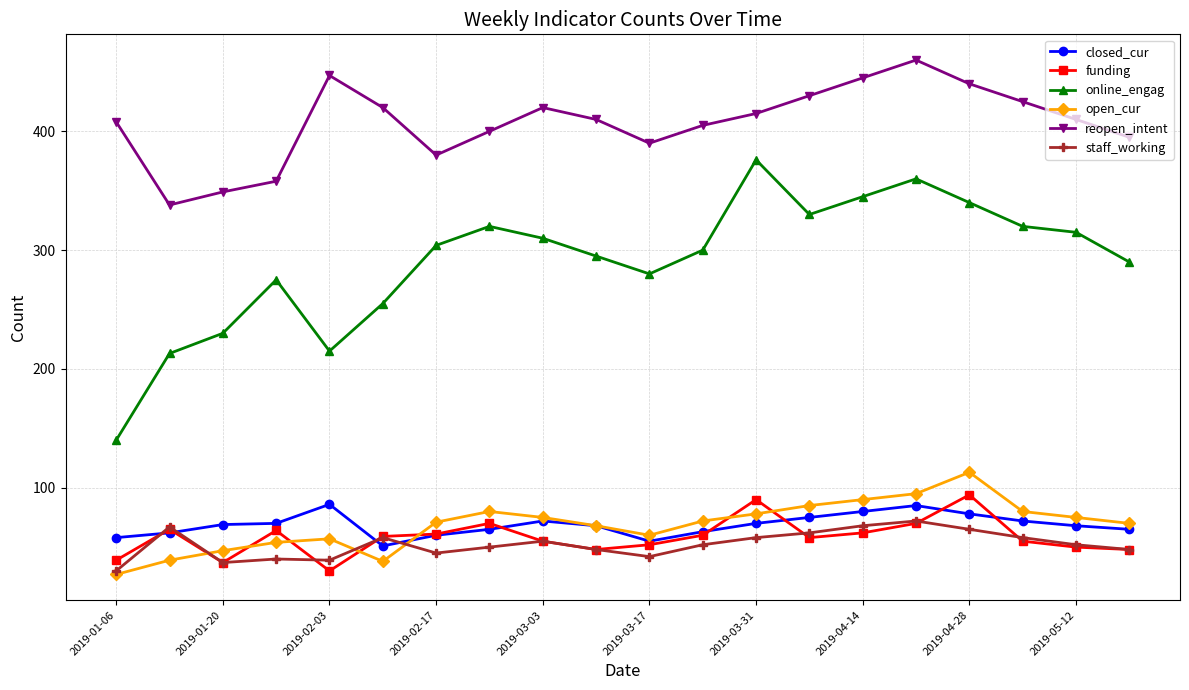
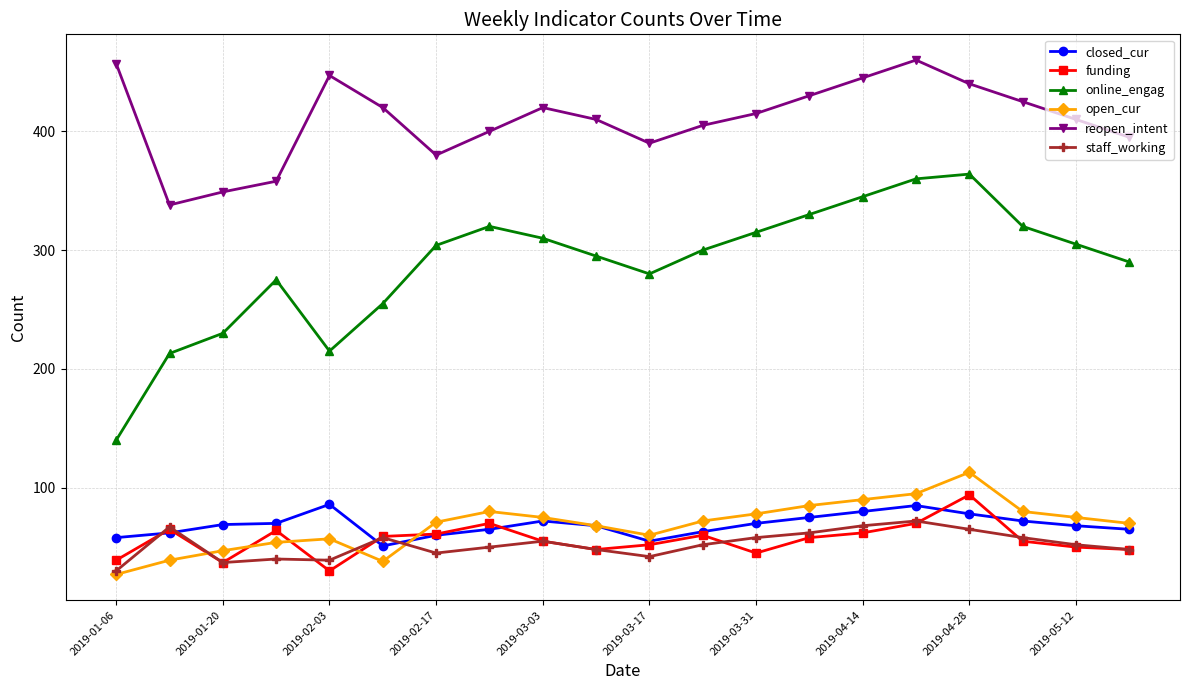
reopen_intent, 2019-01-06: 408 -> 457
funding, 2019-03-31: 90 -> 45
online_engag, 2019-03-31: 376 -> 315
online_engag, 2019-04-28: 340 -> 364
online_engag, 2019-05-12: 315 -> 305
